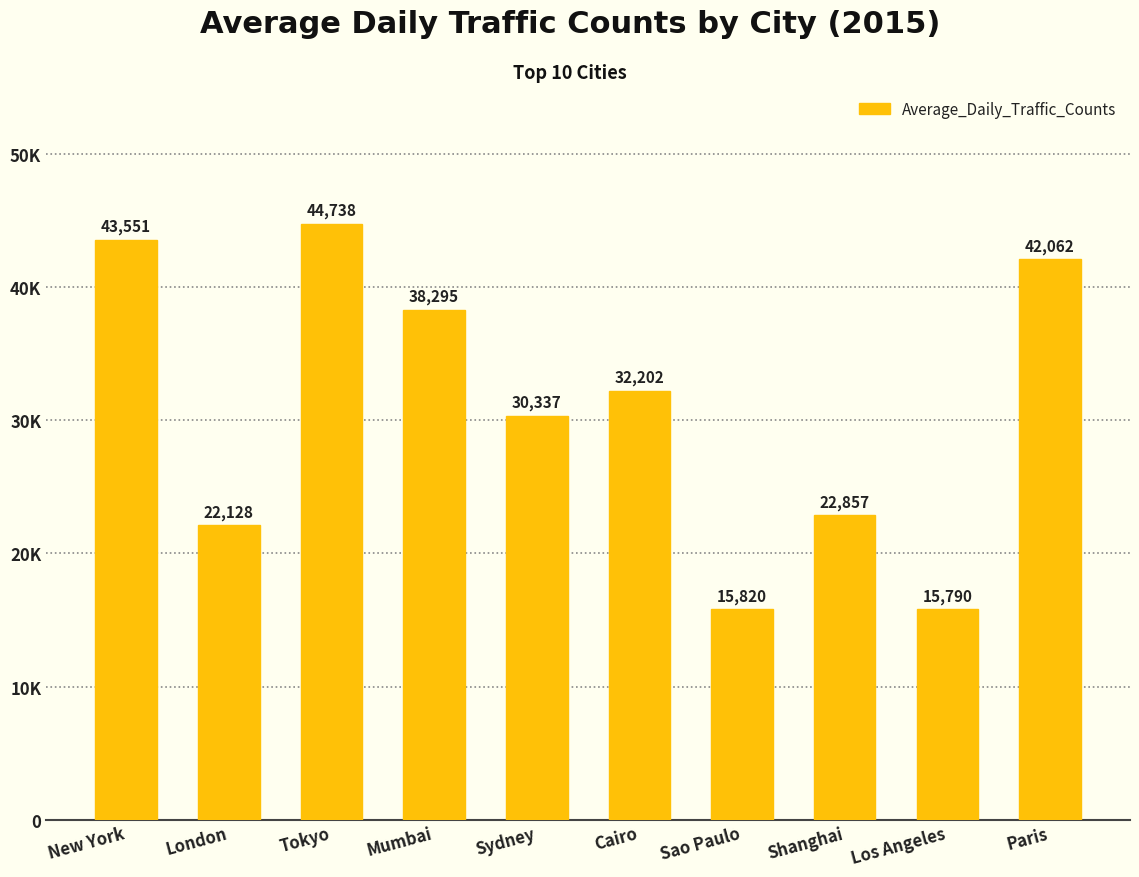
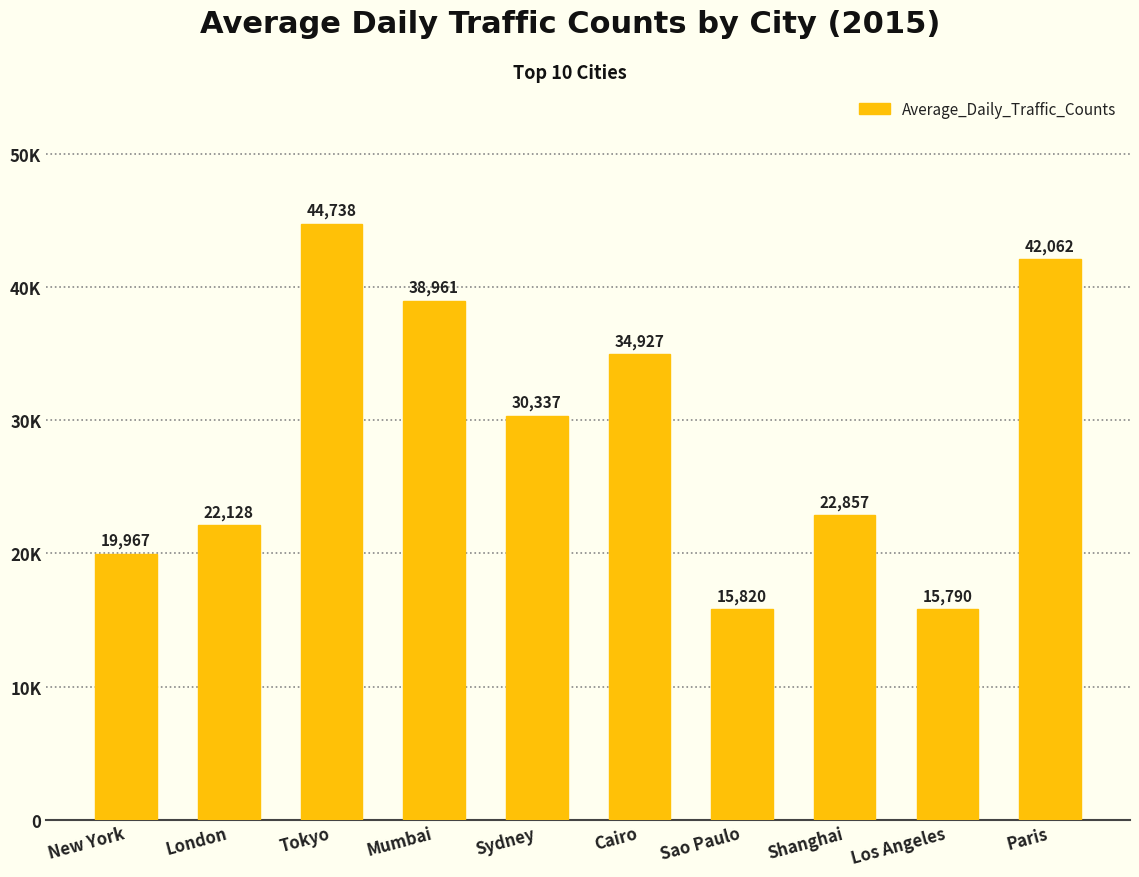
New York: 43,551 -> 19,967
Mumbai: 38,295 -> 38,961
Cairo: 32,202 -> 34,927
